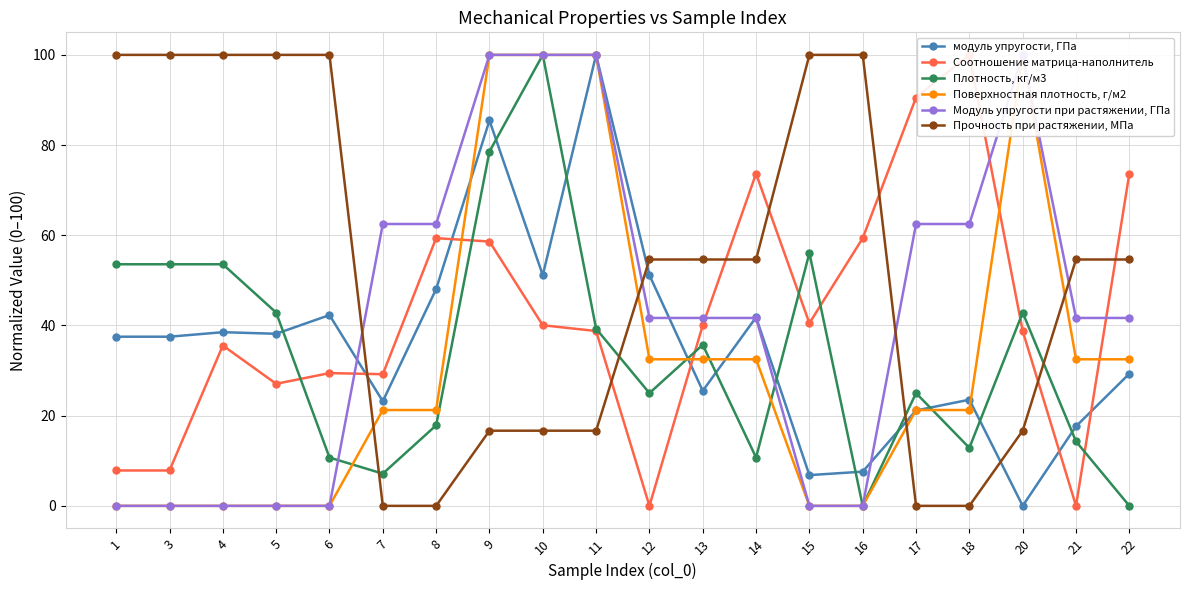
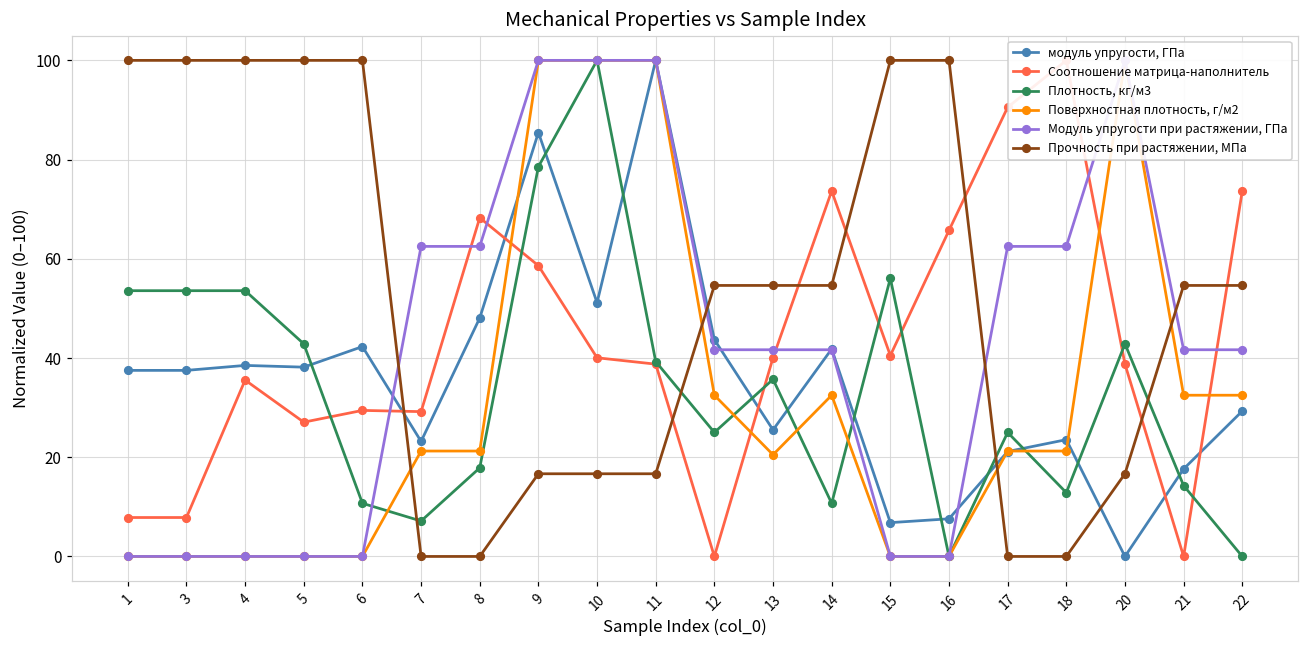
Соотношение матрица-наполнитель, 8: 59 -> 68
модуль упругости, ГПа, 12: 51 -> 44
Поверхностная плотность, г/м2, 13: 33 -> 21
Соотношение матрица-наполнитель, 16: 59 -> 66
